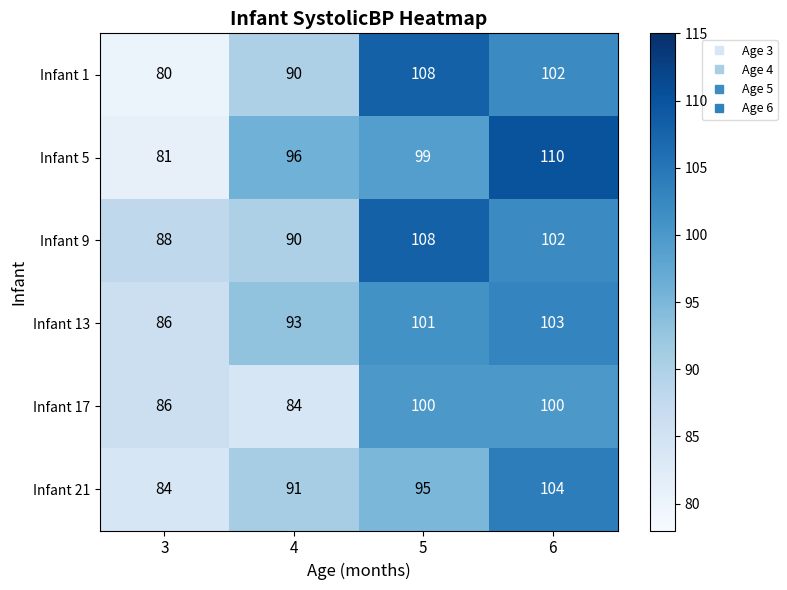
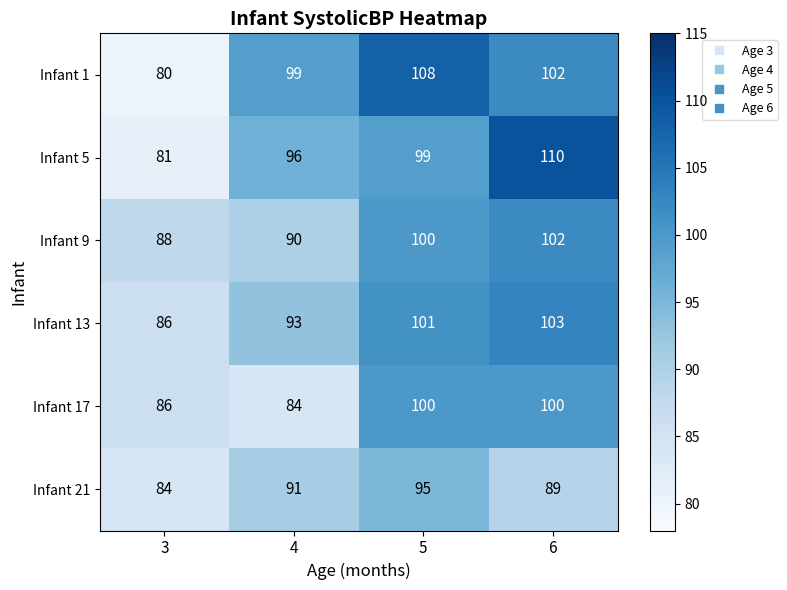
Infant 1, 4: 90 -> 99
Infant 9, 5: 108 -> 100
Infant 21, 6: 104 -> 89
